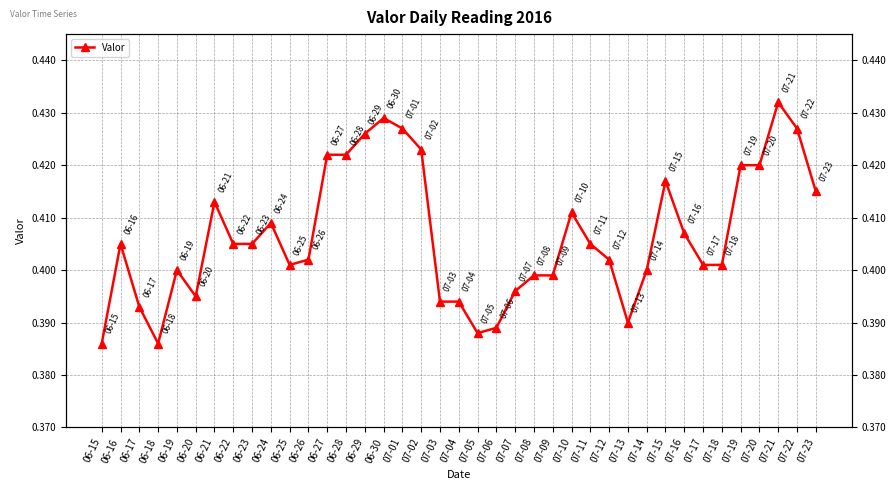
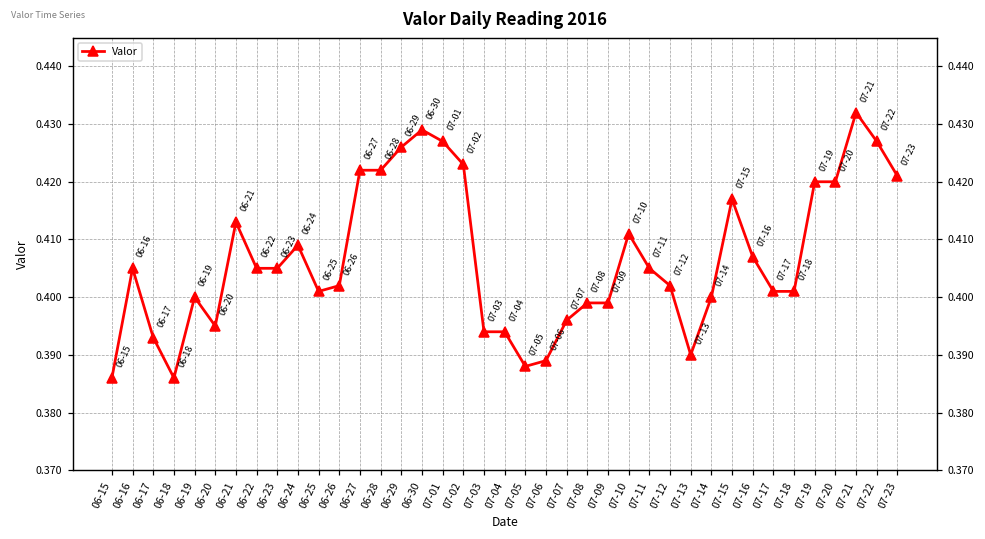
07-23: 0.415 -> 0.421
